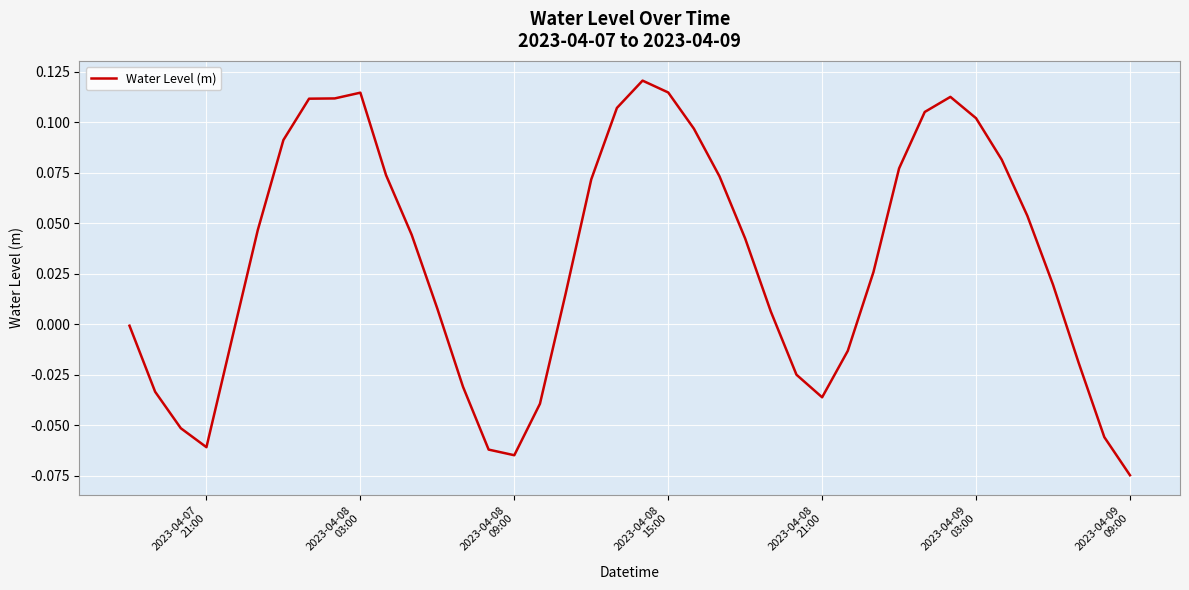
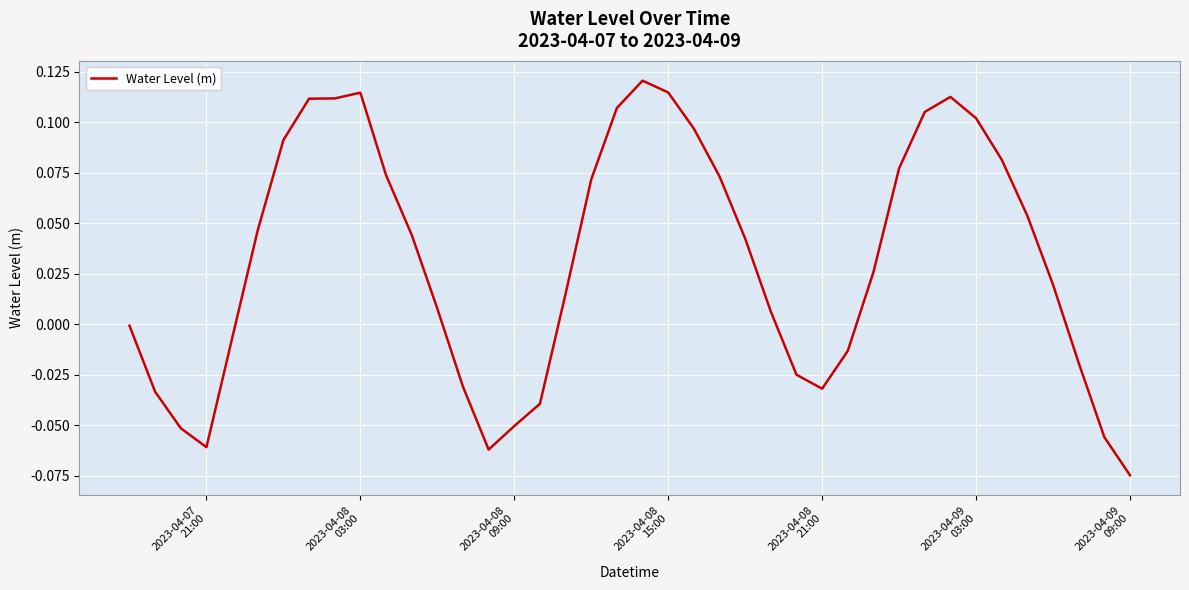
2023-04-08 09:00: -0.065 -> -0.050
2023-04-08 21:00: -0.036 -> -0.032
